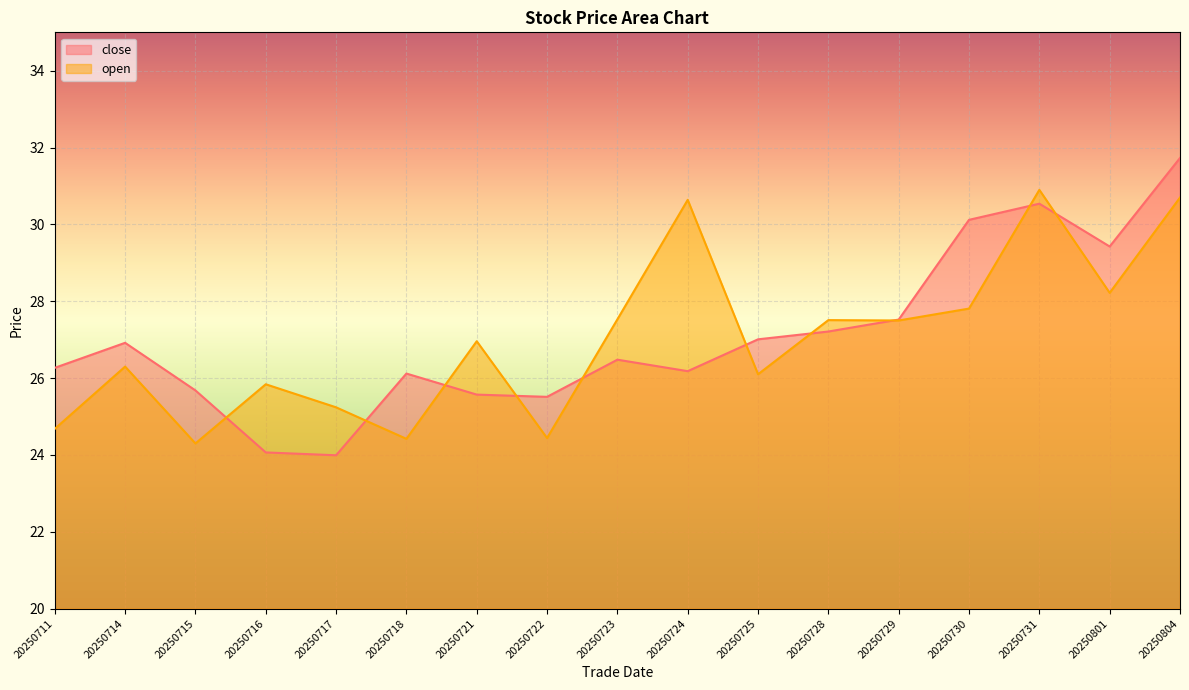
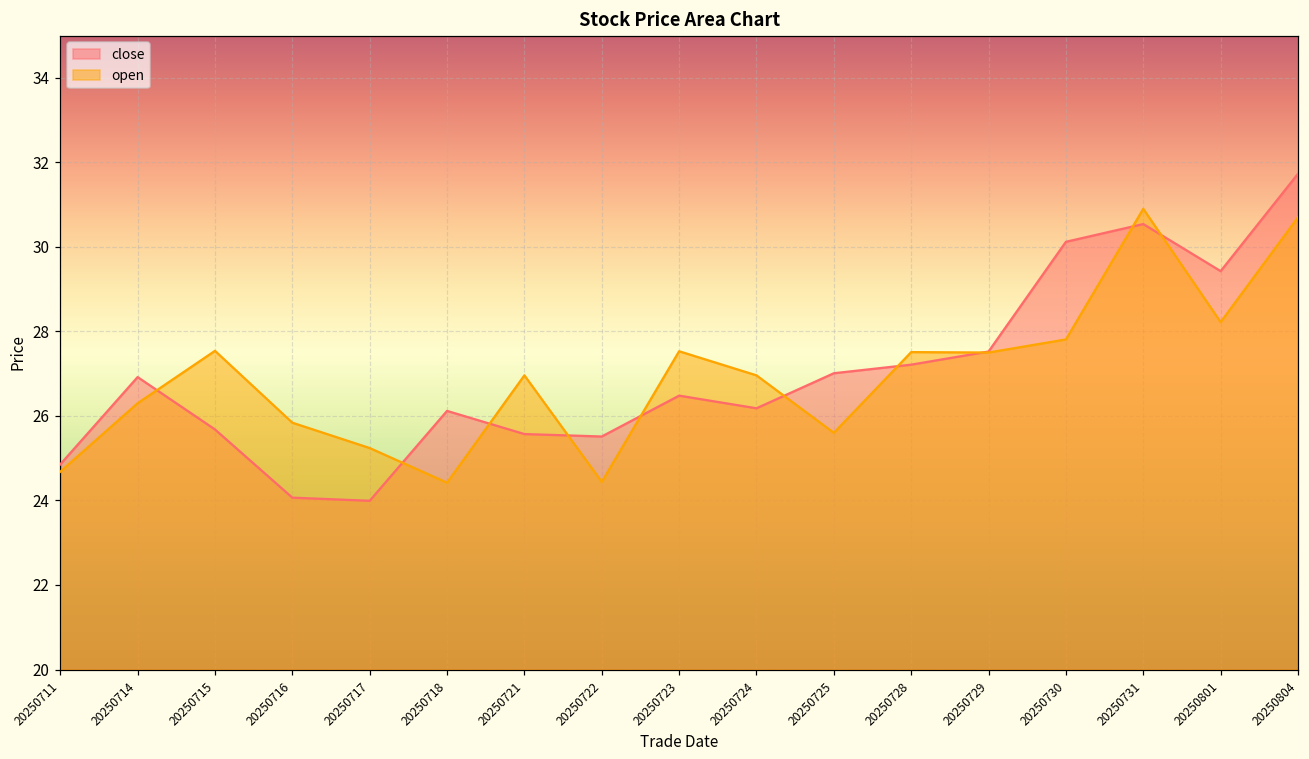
close, 20250711: 26.3 -> 24.9
open, 20250715: 24.3 -> 27.5
open, 20250724: 30.6 -> 27.0
open, 20250725: 26.1 -> 25.6
